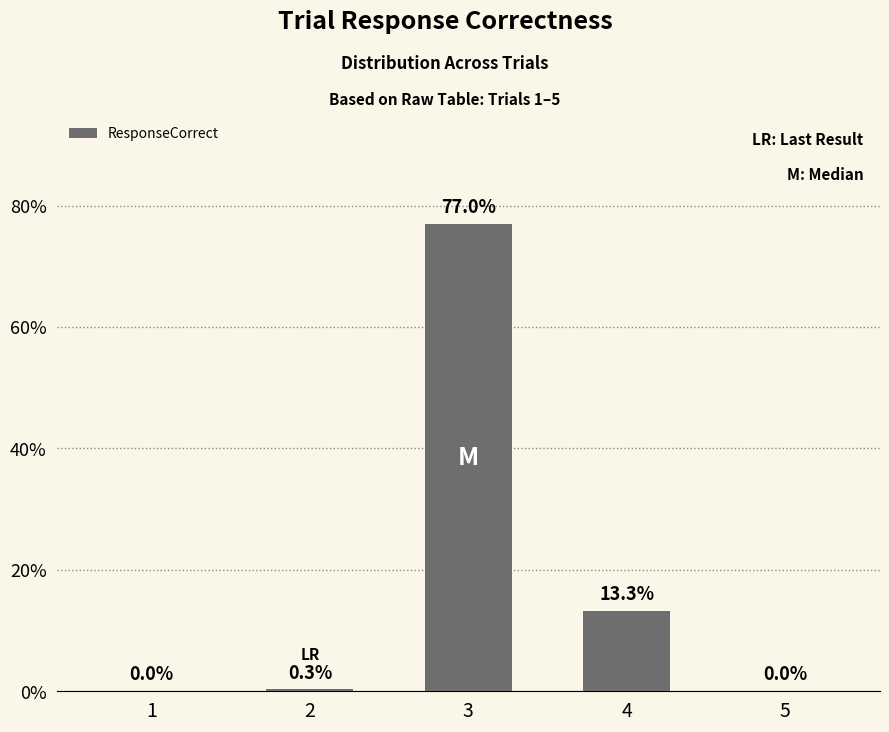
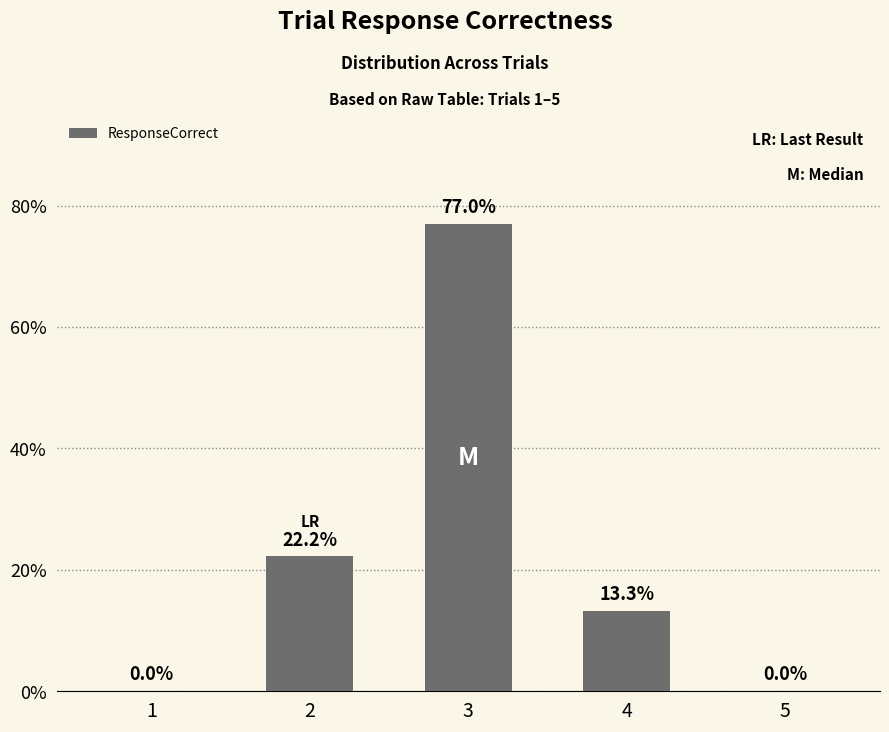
2: 0.3% -> 22.2%
